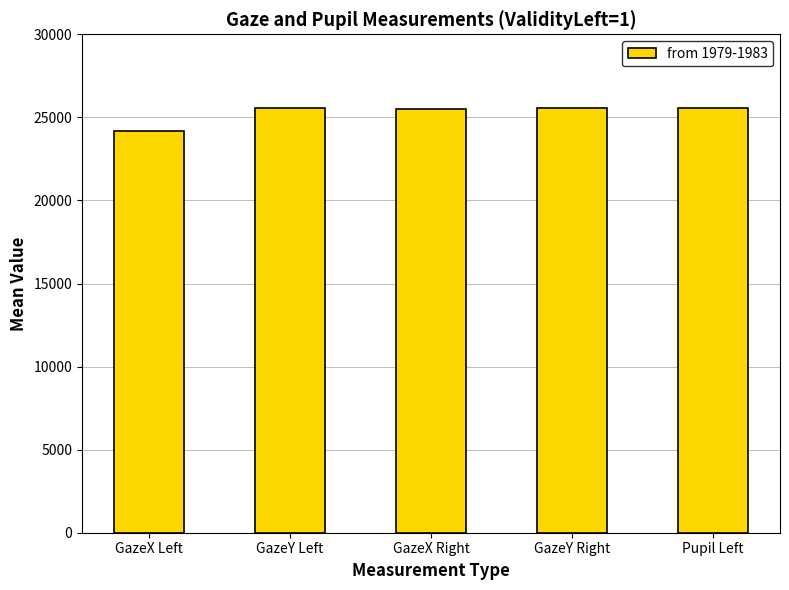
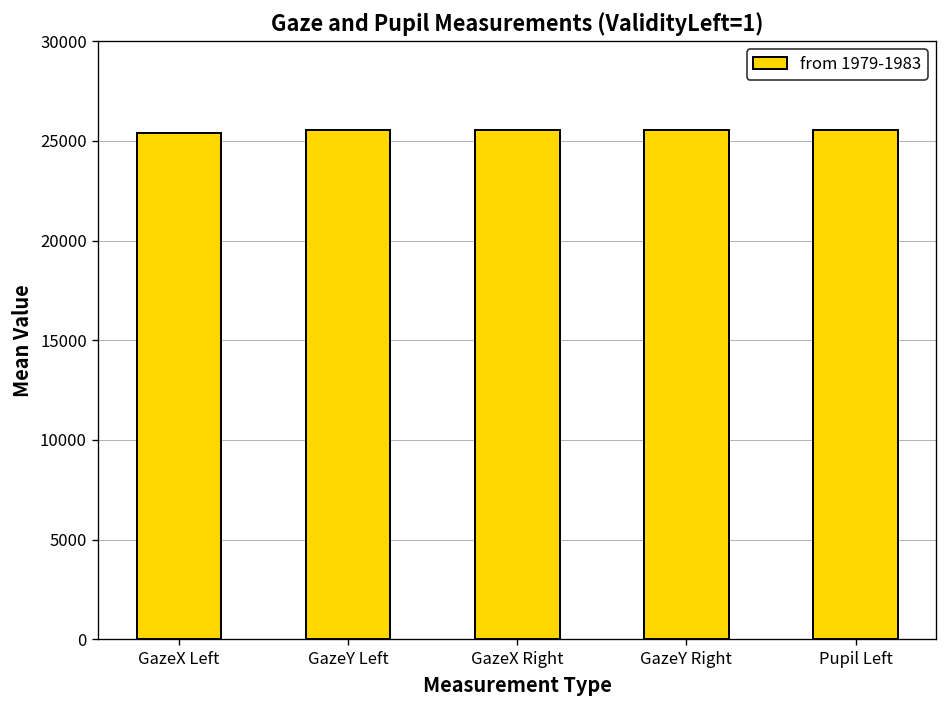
GazeX Left: 24200 -> 25400
